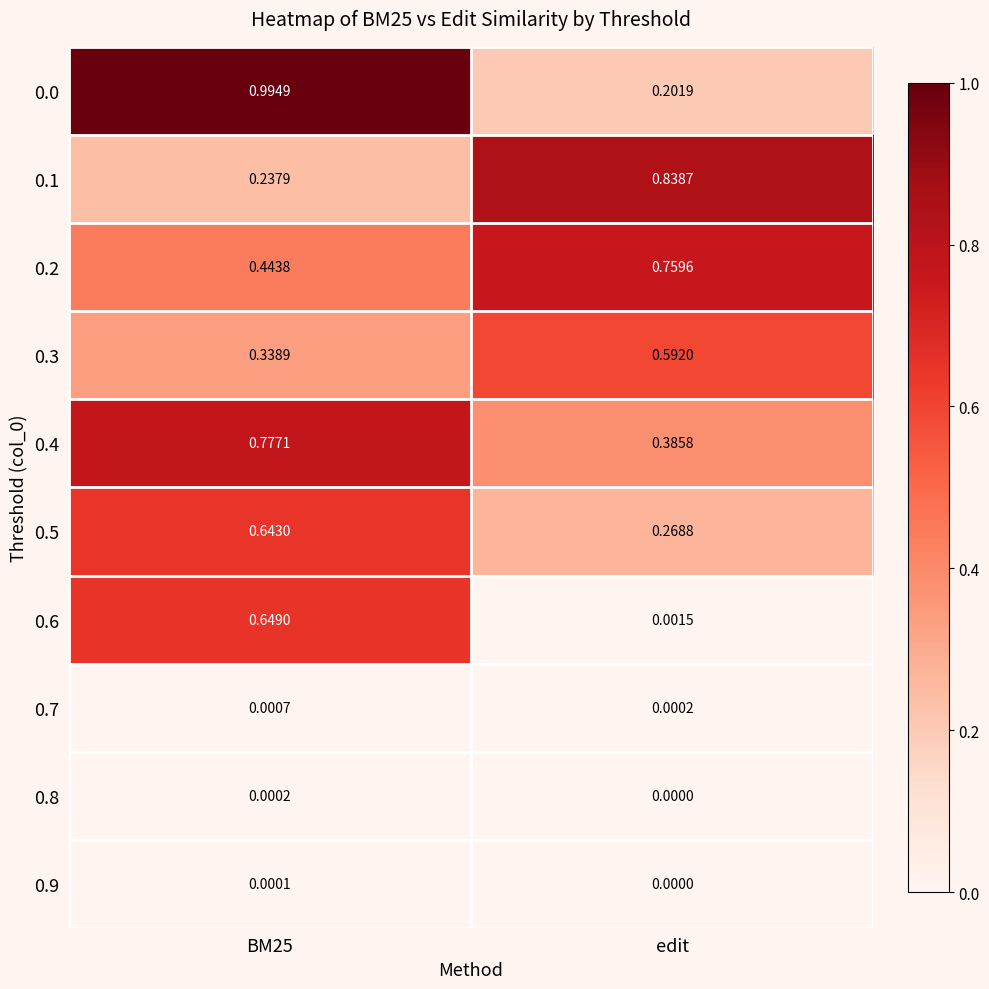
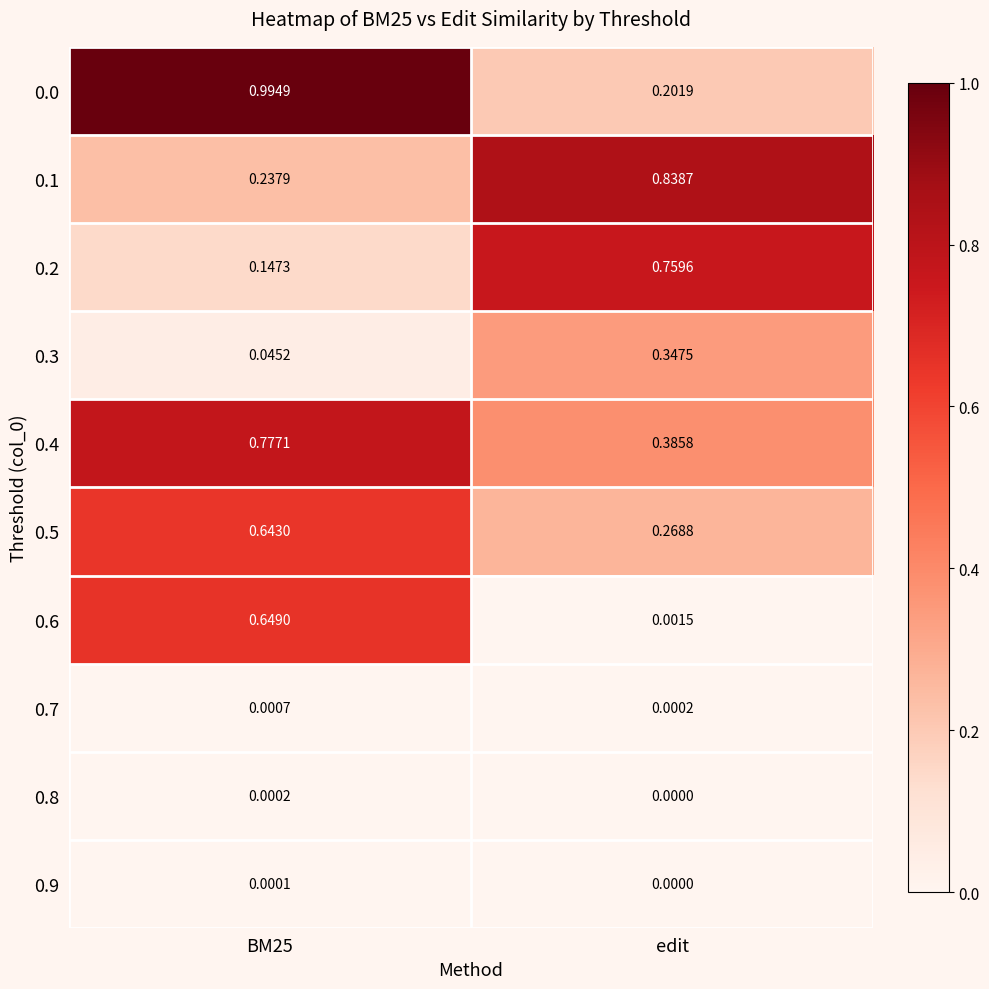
0.2, BM25: 0.4438 -> 0.1473
0.3, BM25: 0.3389 -> 0.0452
0.3, edit: 0.5920 -> 0.3475
